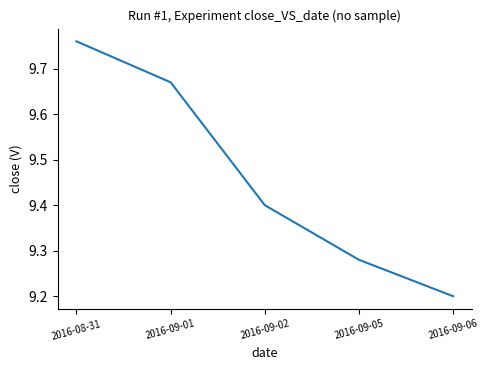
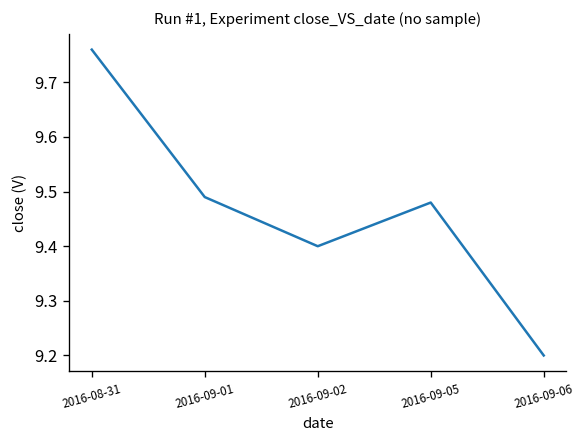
2016-09-01: 9.67 -> 9.49
2016-09-05: 9.28 -> 9.48
